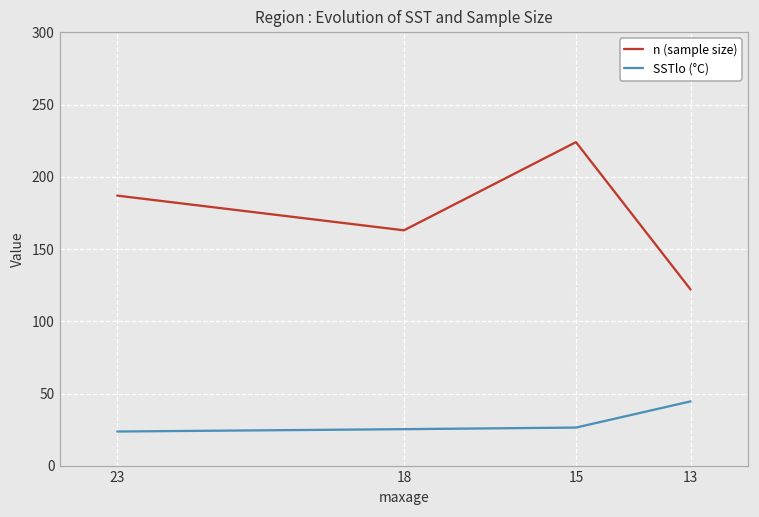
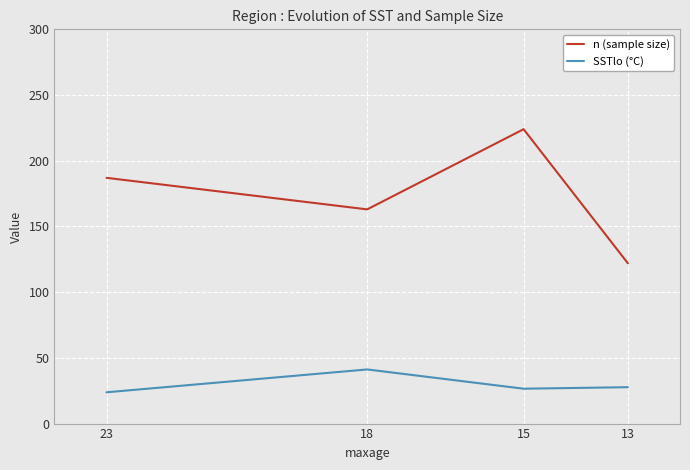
SSTlo (°C), 18: 25 -> 41
SSTlo (°C), 13: 45 -> 28
